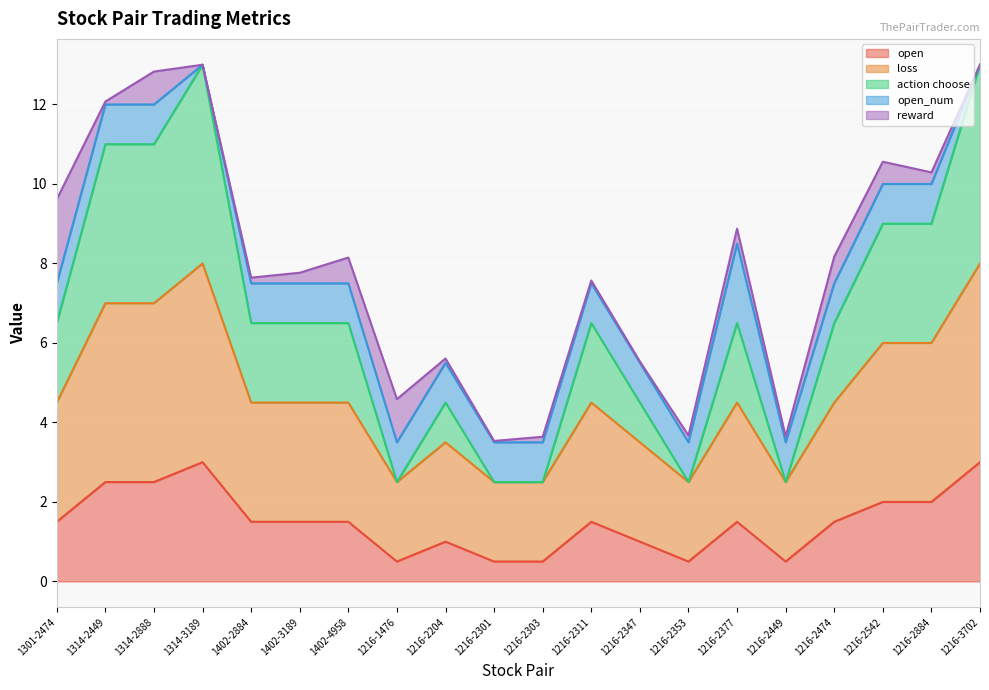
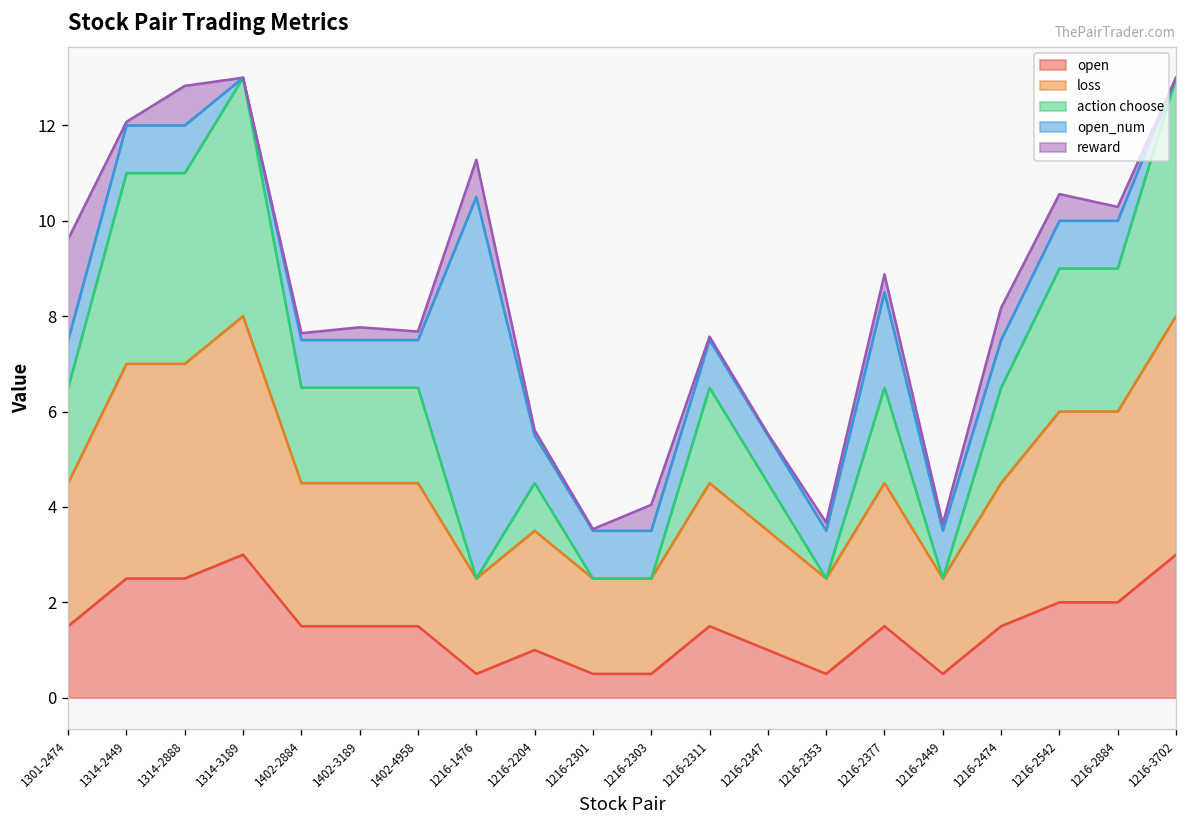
reward, 1402-4958: 0.6 -> 0.2
open_num, 1216-1476: 1 -> 8
reward, 1216-1476: 1.1 -> 0.8
reward, 1216-2303: 0.1 -> 0.5
